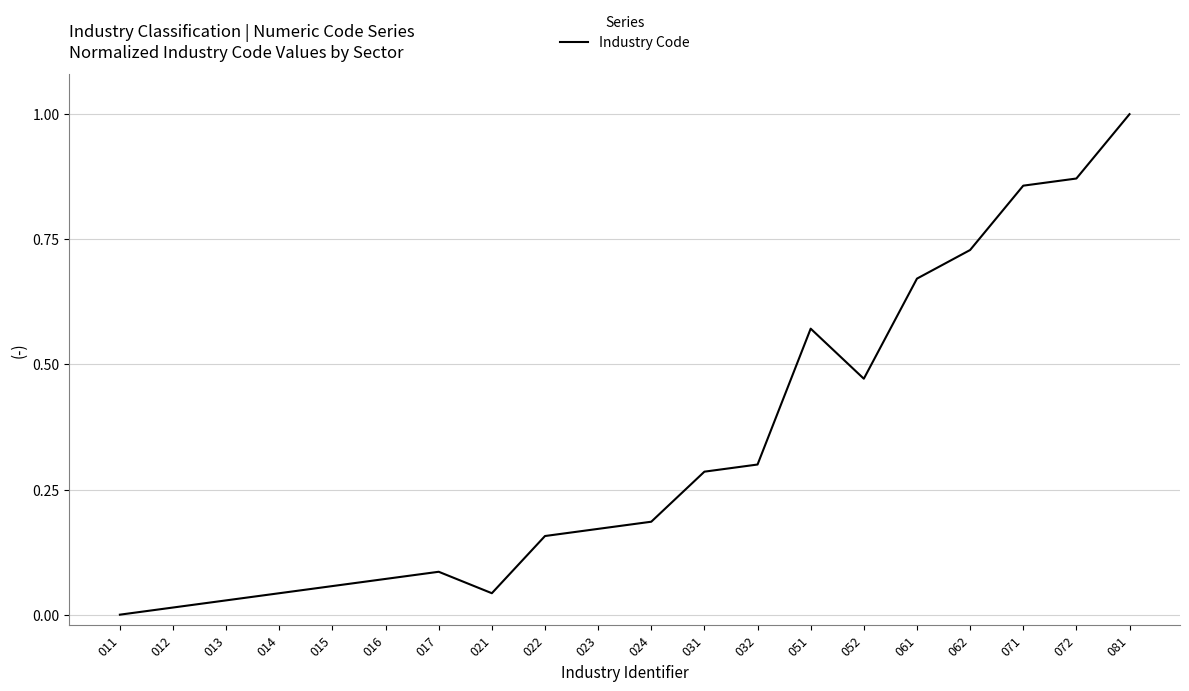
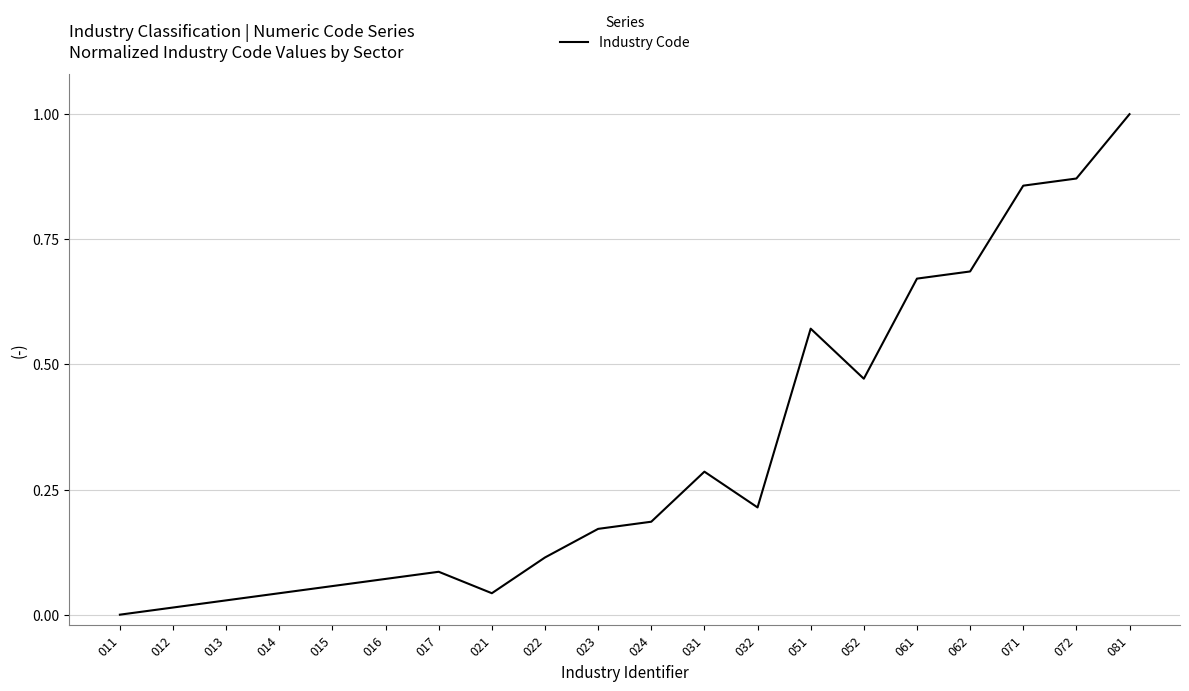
022: 0.16 -> 0.11
032: 0.30 -> 0.21
062: 0.73 -> 0.69
